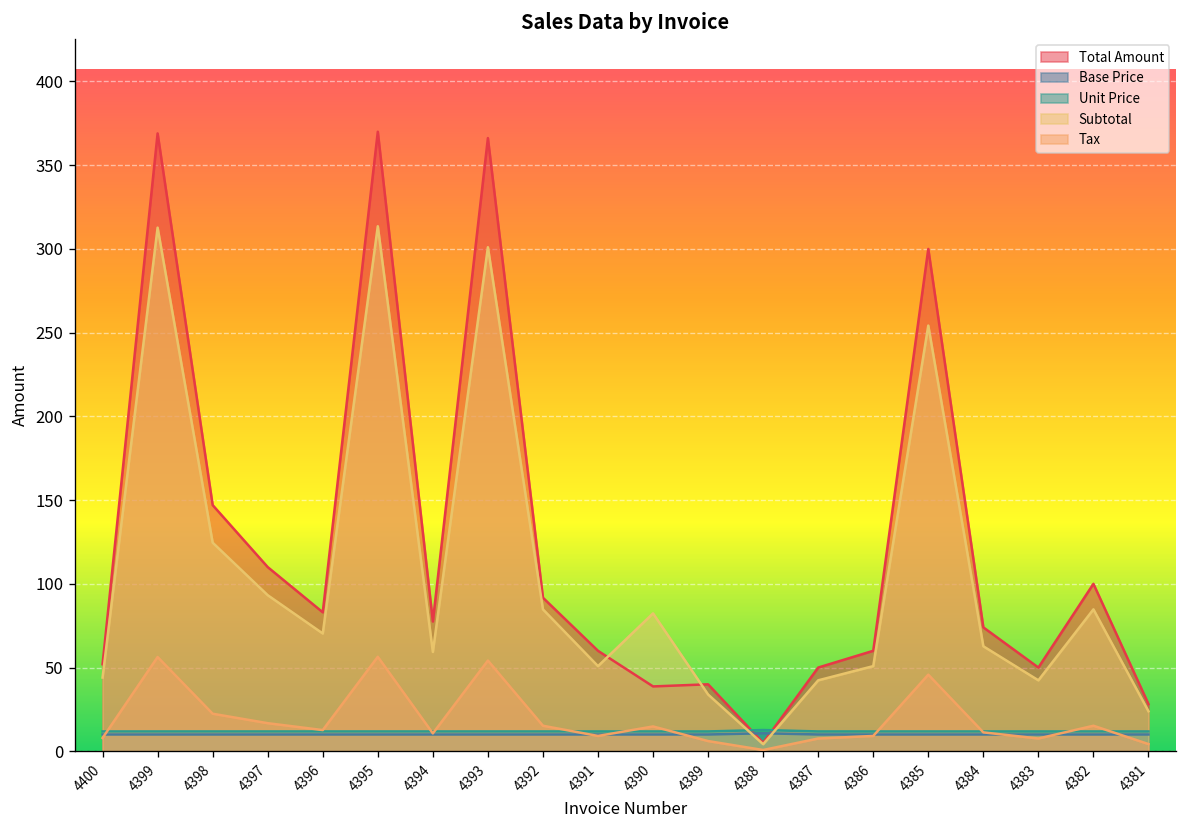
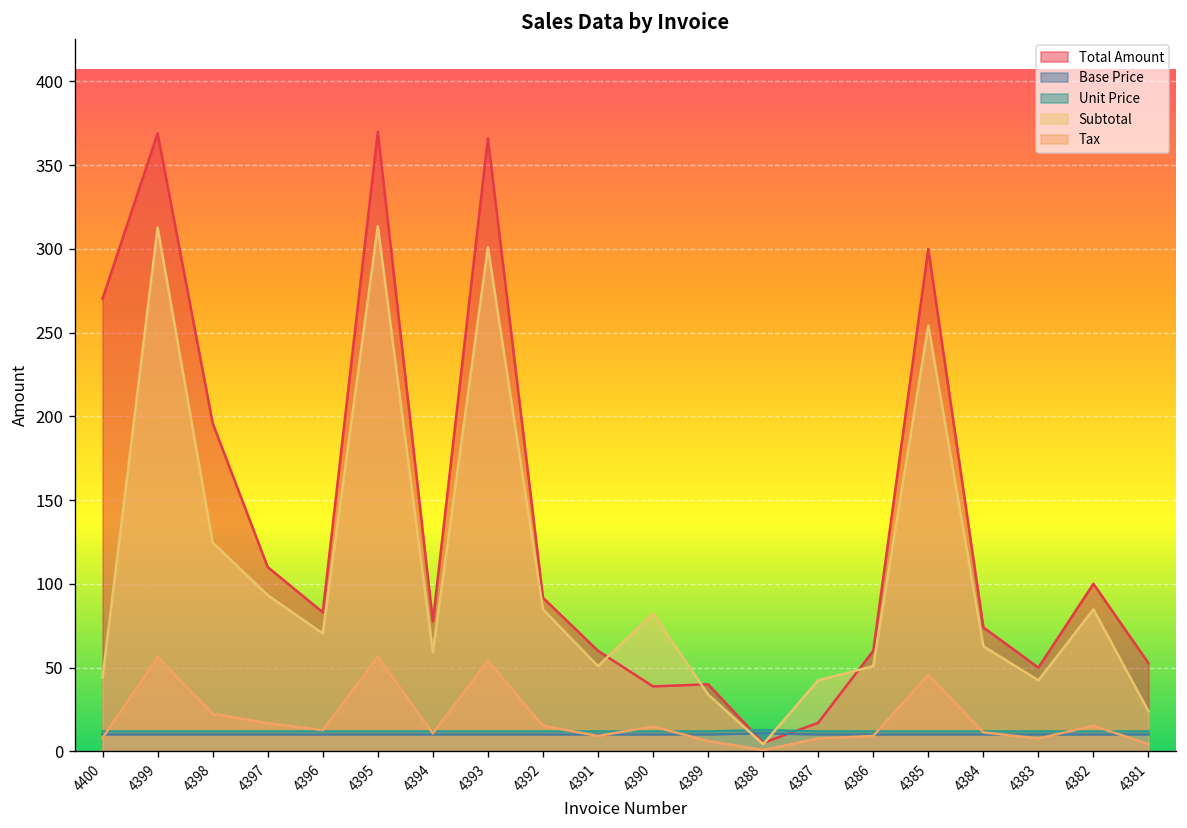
Total Amount, 4400: 52 -> 270
Total Amount, 4398: 147 -> 196
Total Amount, 4387: 50 -> 17
Total Amount, 4381: 28 -> 53
